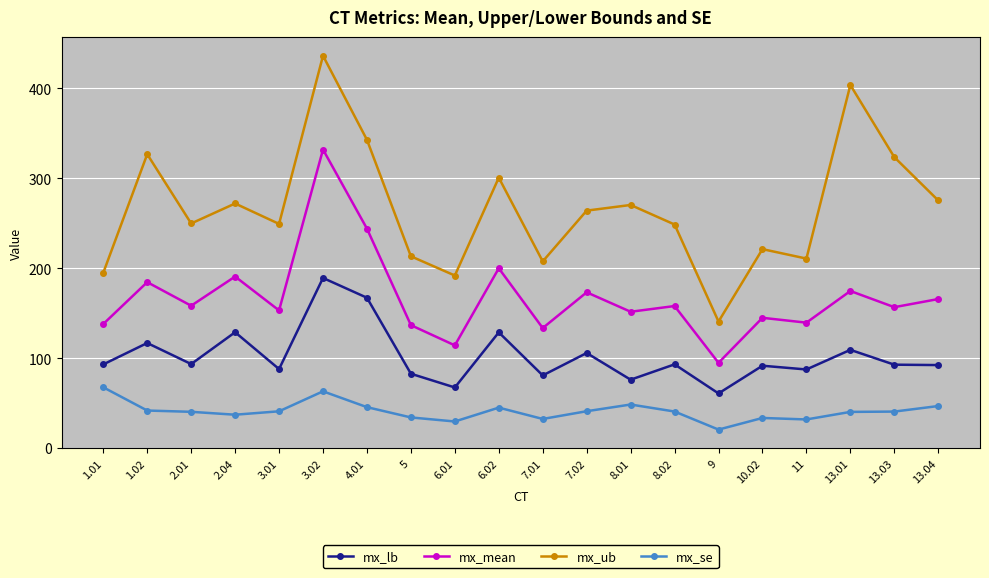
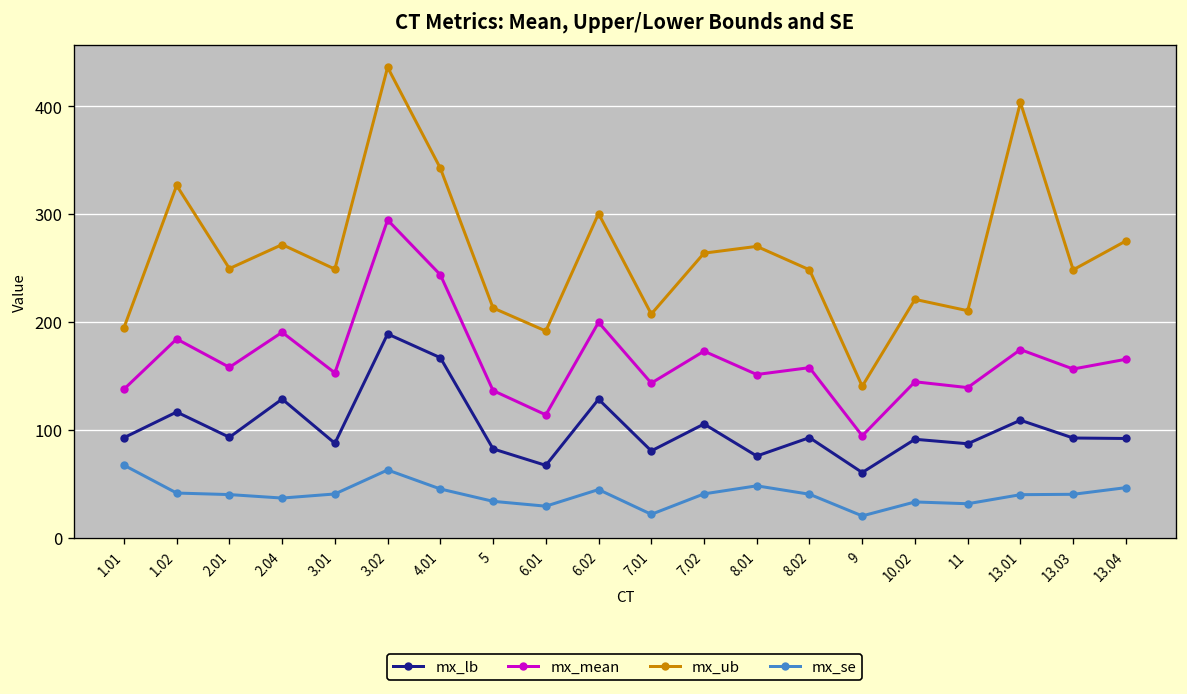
mx_mean, 3.02: 330 -> 290
mx_mean, 7.01: 130 -> 140
mx_se, 7.01: 30 -> 20
mx_ub, 13.03: 320 -> 250
